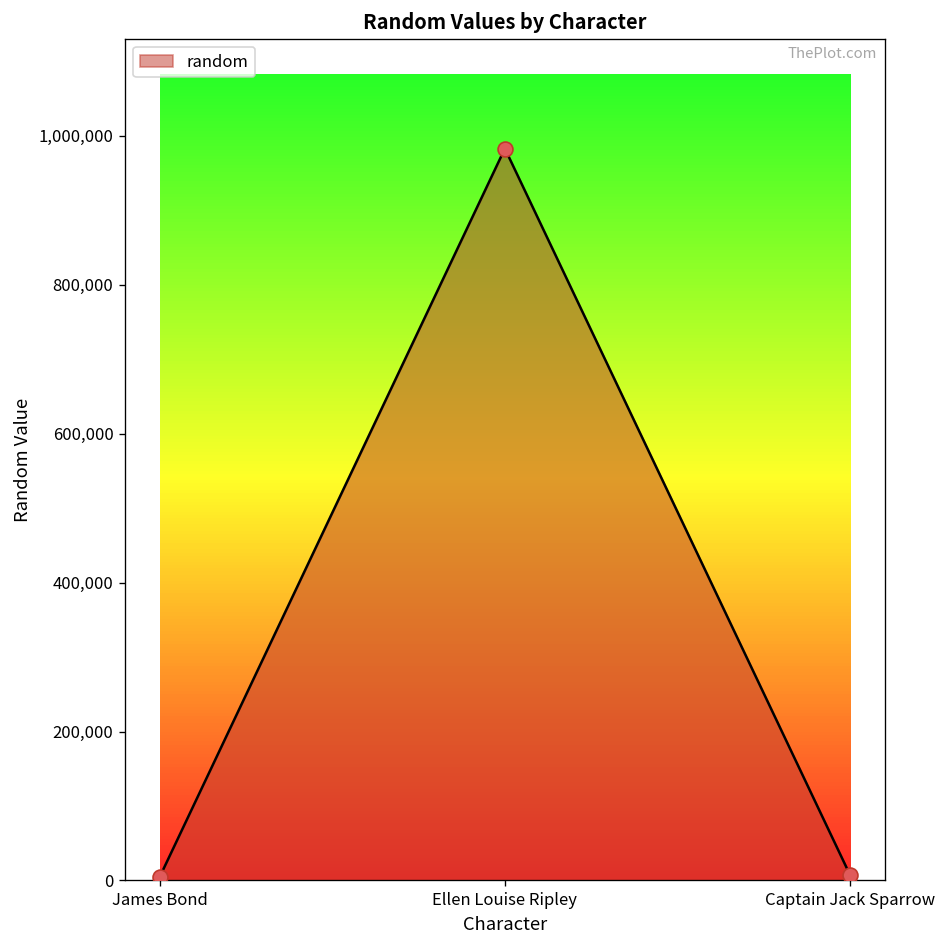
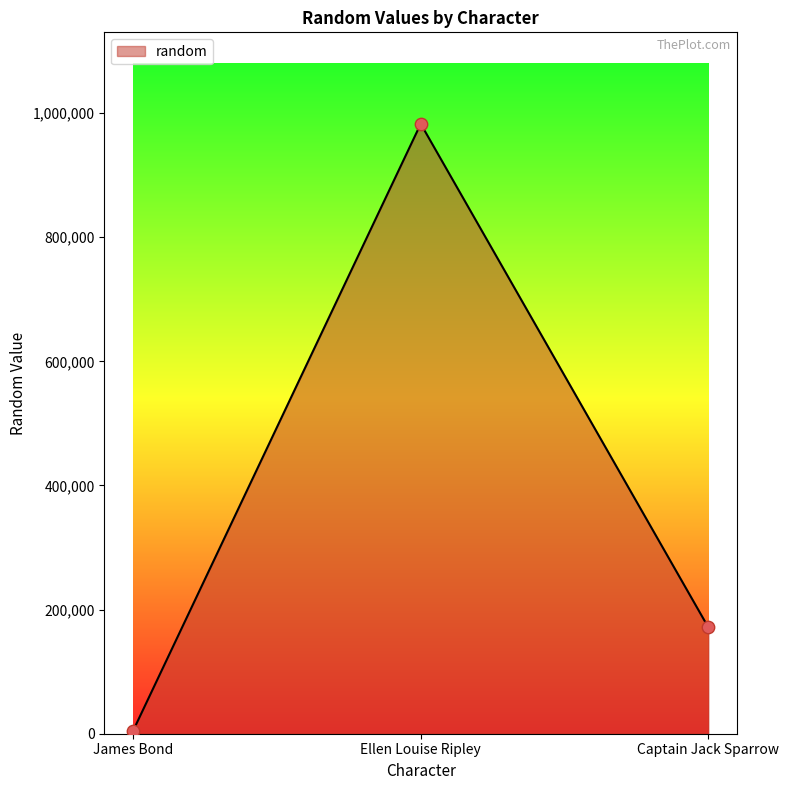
Captain Jack Sparrow: 10,000 -> 170,000
